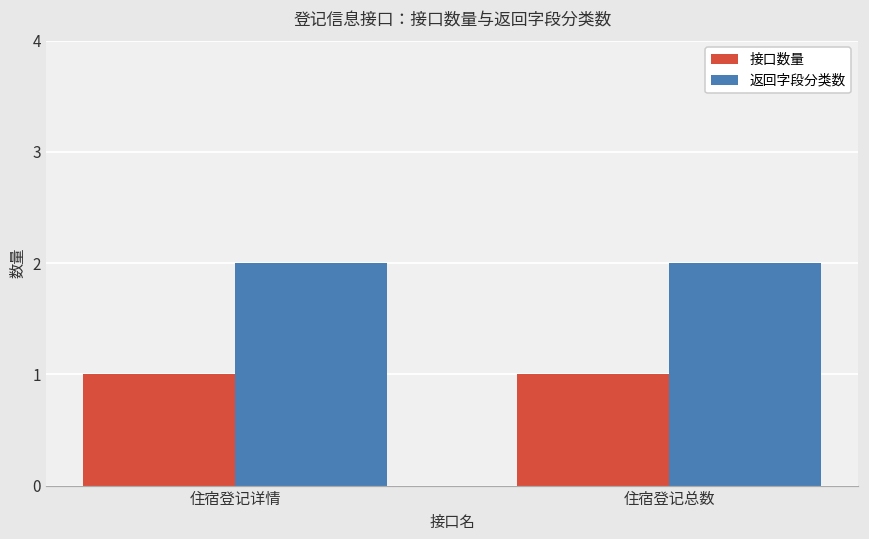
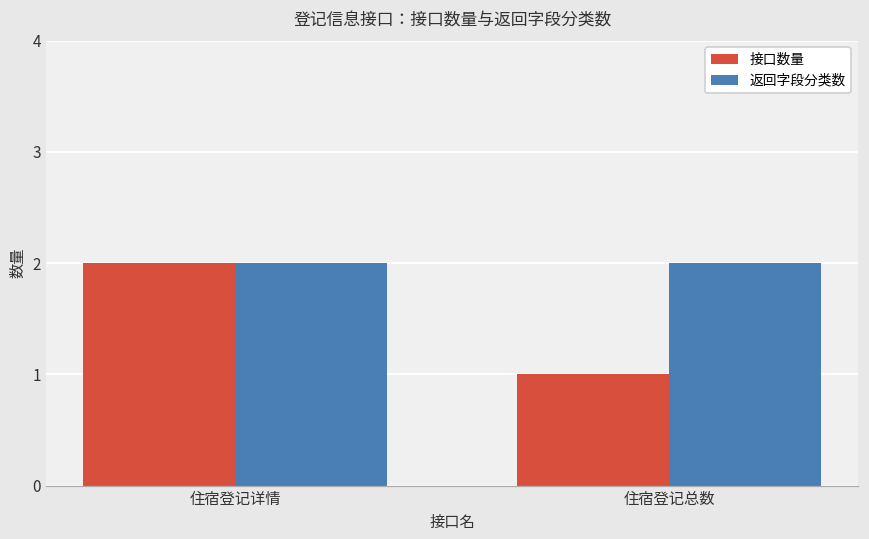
接口数量, 住宿登记详情: 1 -> 2
